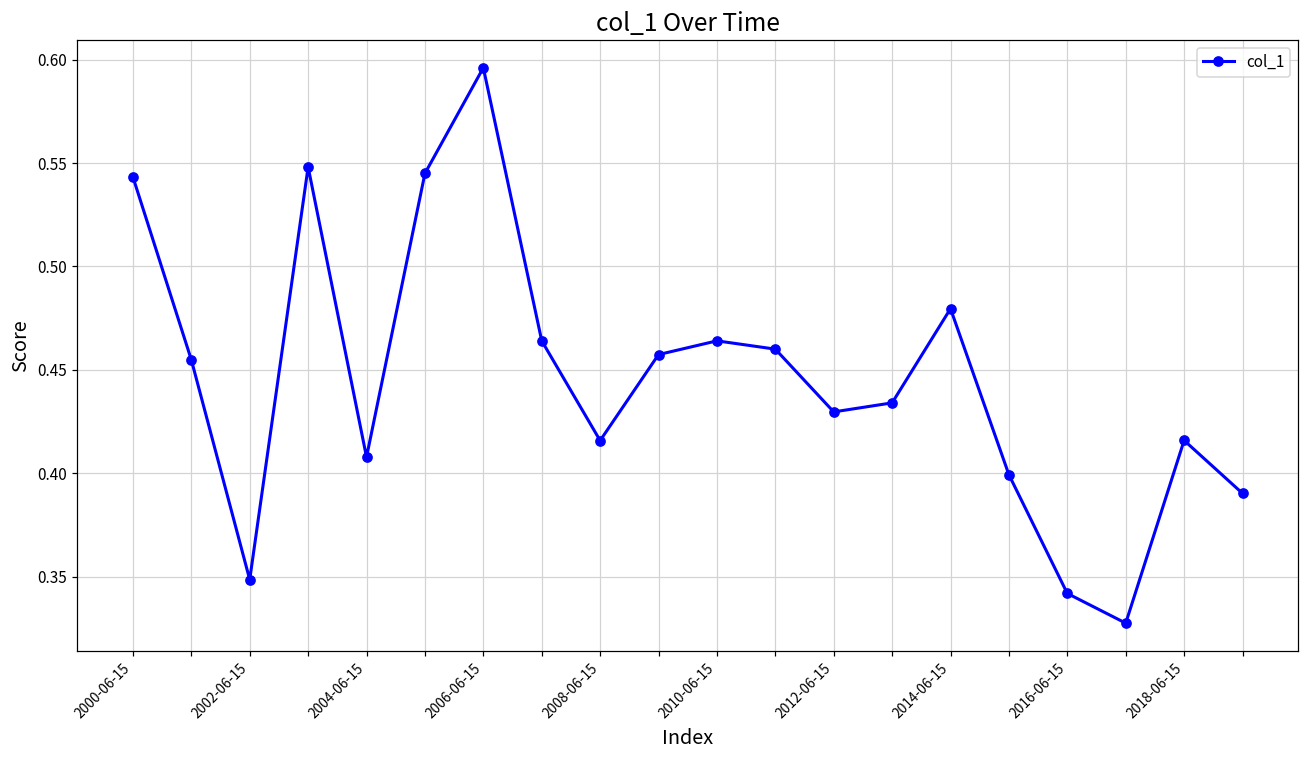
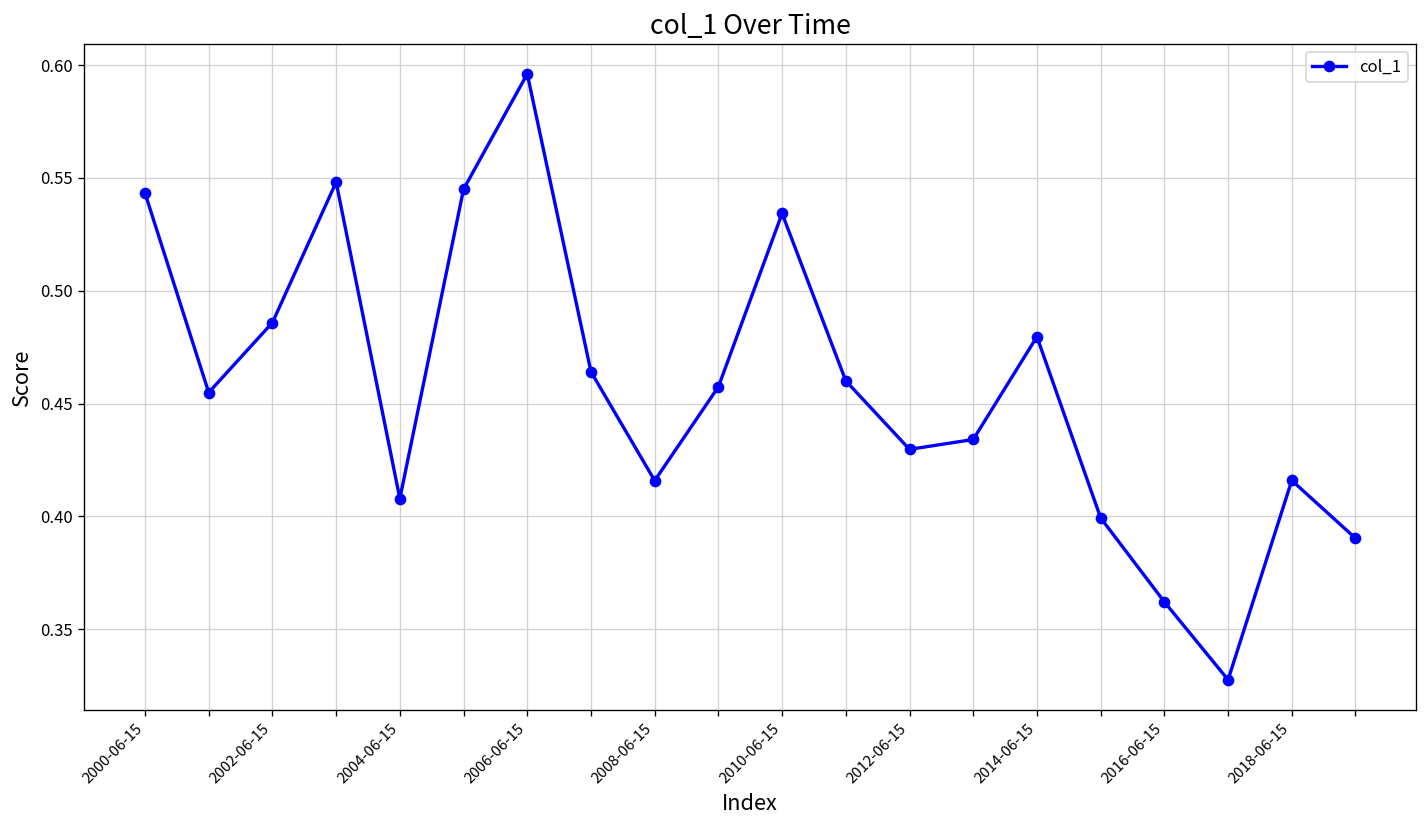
2002-06-15: 0.349 -> 0.486
2010-06-15: 0.464 -> 0.534
2016-06-15: 0.342 -> 0.362
